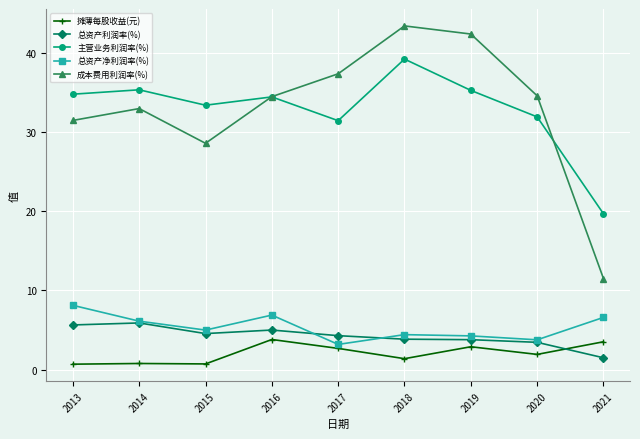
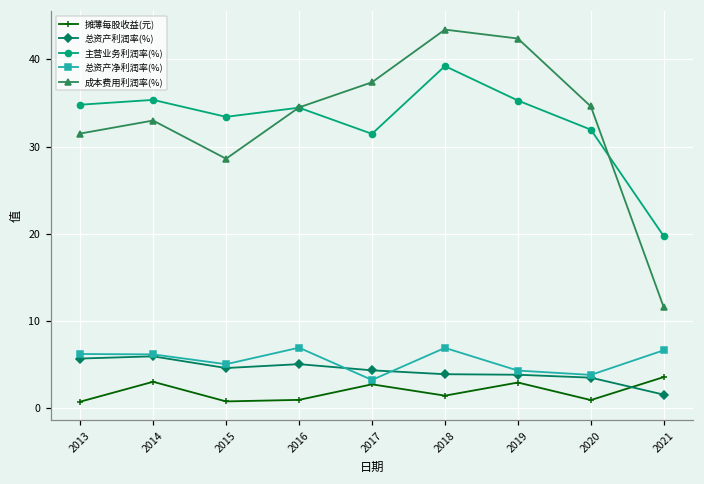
总资产净利润率(%), 2013: 8 -> 6
摊薄每股收益(元), 2014: 1 -> 3
摊薄每股收益(元), 2016: 4 -> 1
总资产净利润率(%), 2018: 4 -> 7
摊薄每股收益(元), 2020: 2 -> 1
